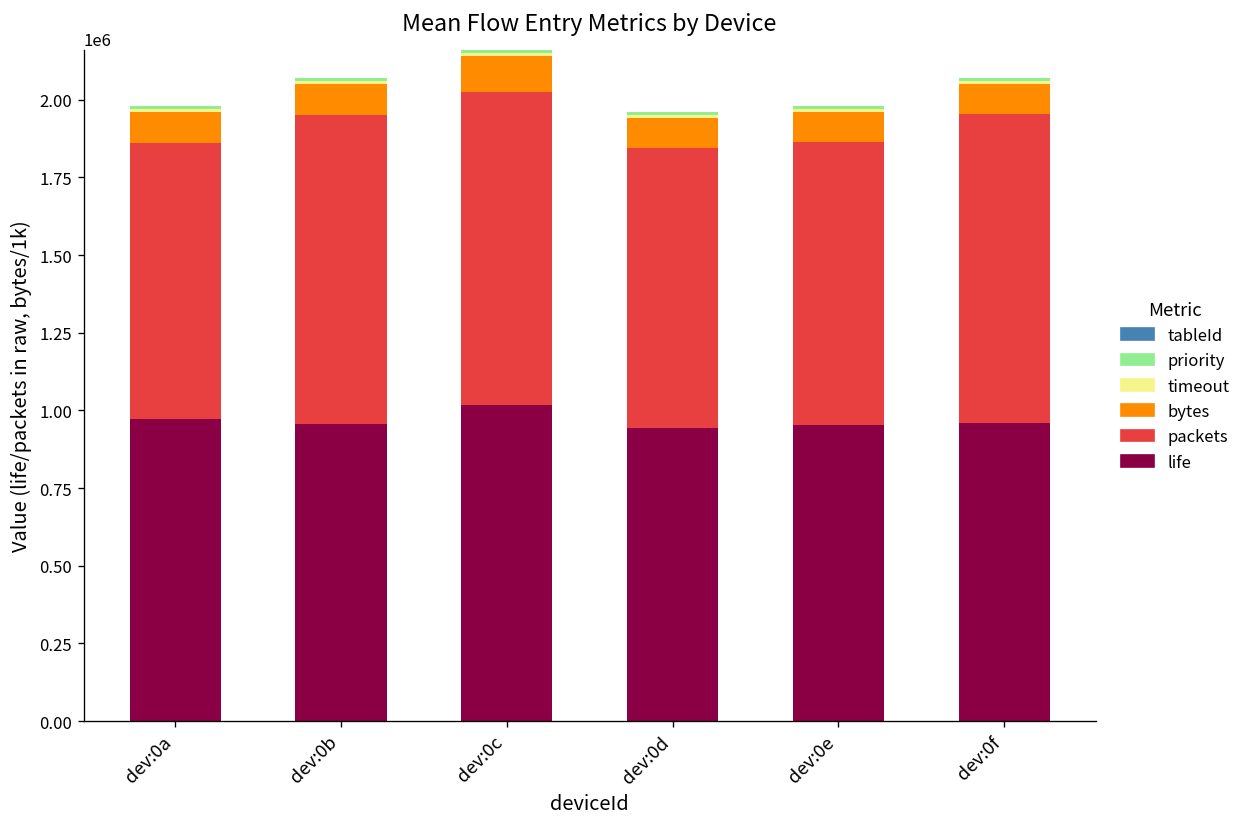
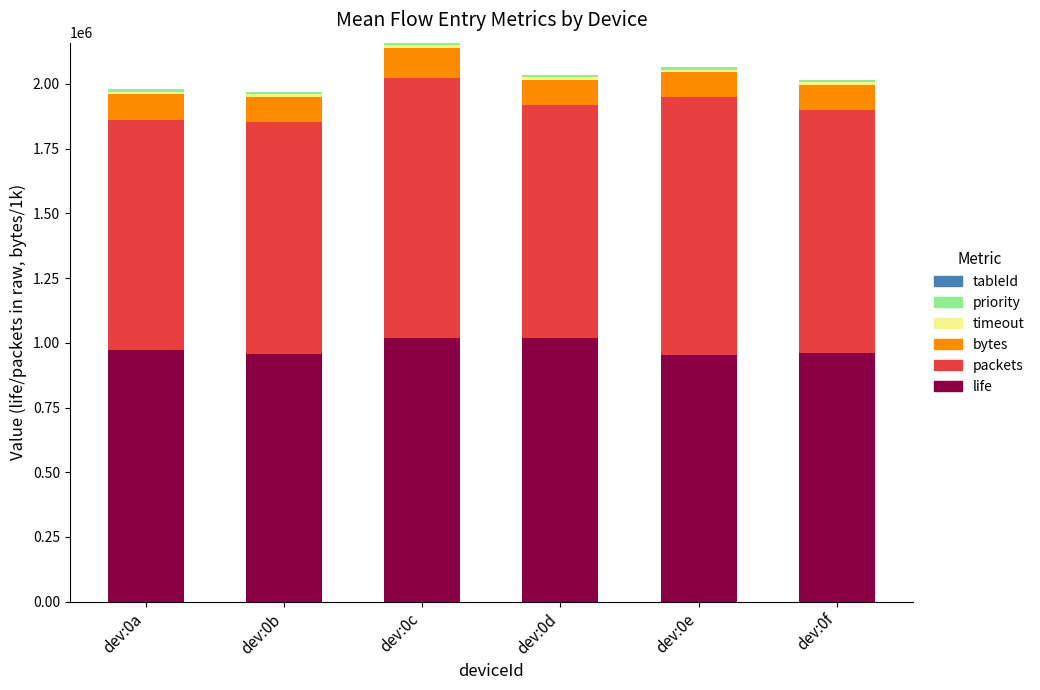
packets, dev:0b: 990000 -> 900000
life, dev:0d: 940000 -> 1020000
packets, dev:0e: 910000 -> 990000
packets, dev:0f: 990000 -> 940000
